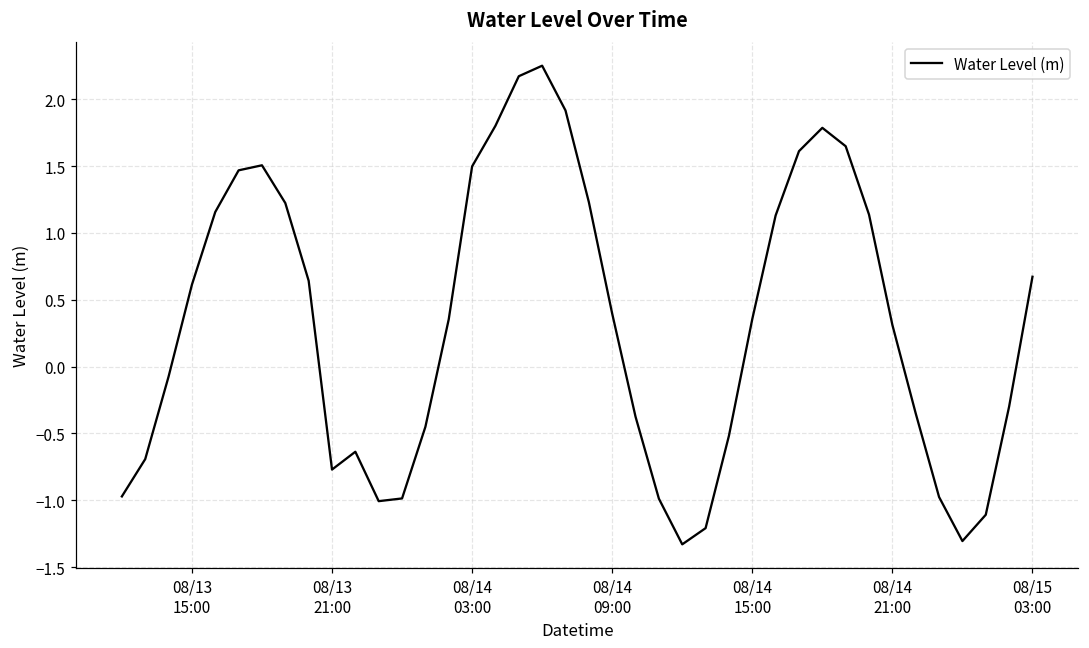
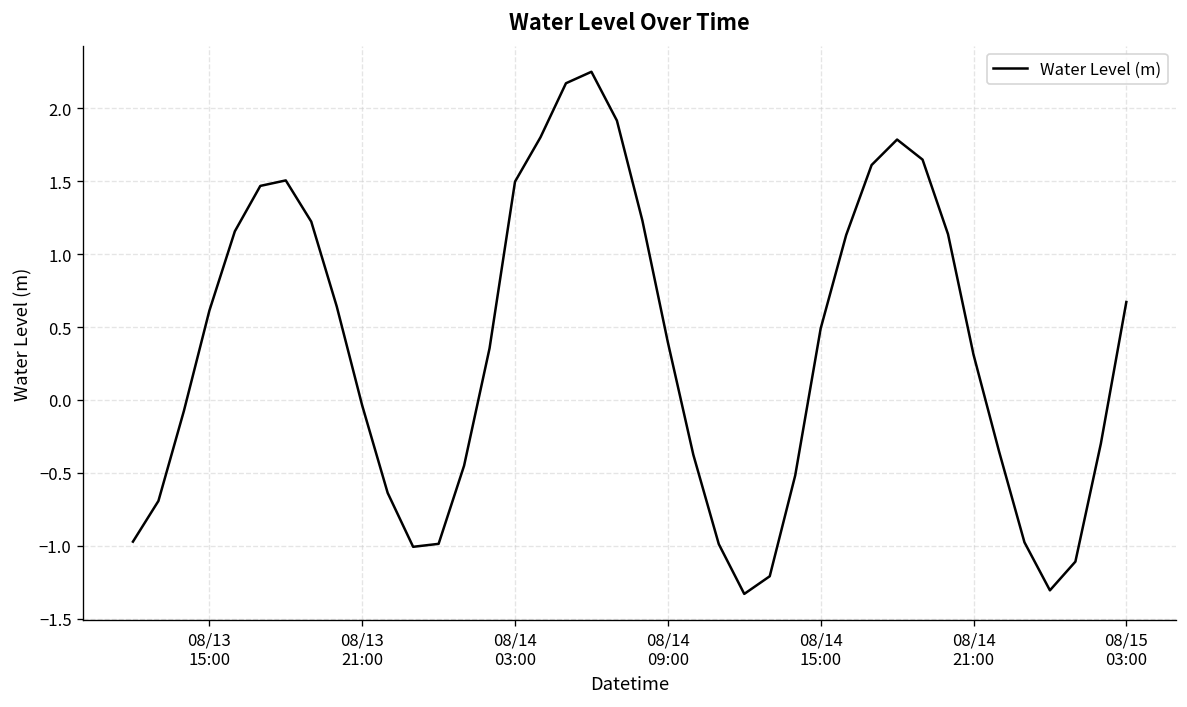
08/13 21:00: -0.77 -> -0.04
08/14 15:00: 0.36 -> 0.49
